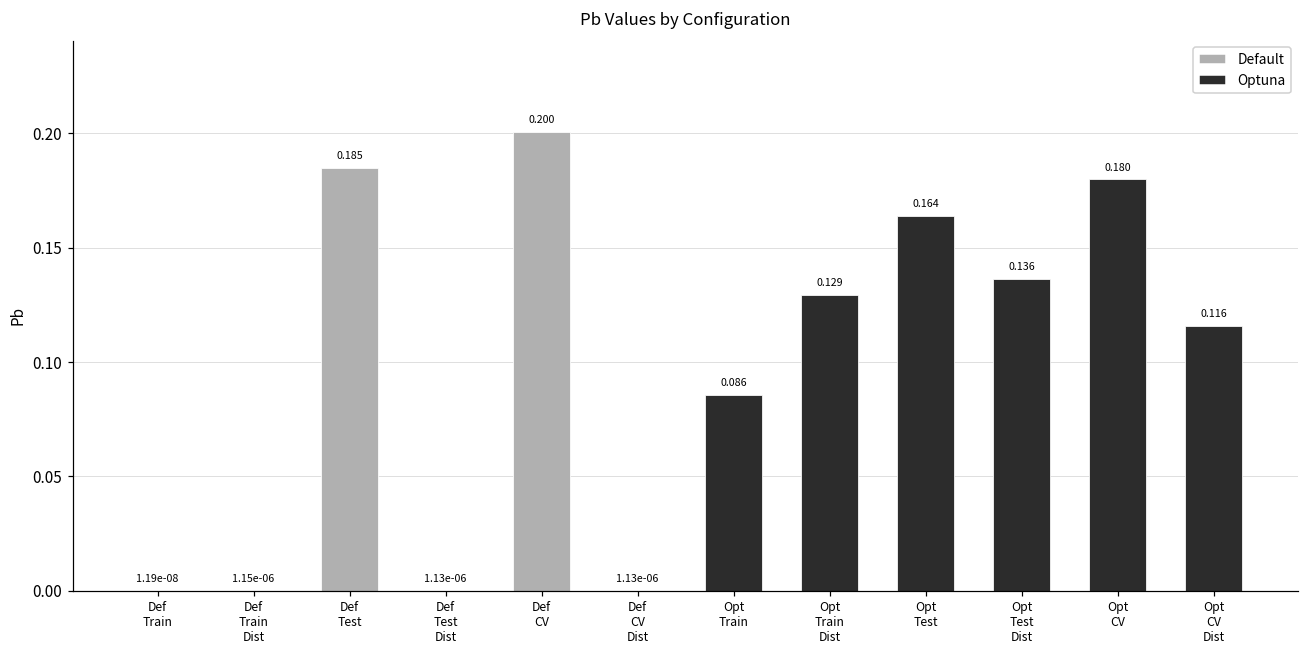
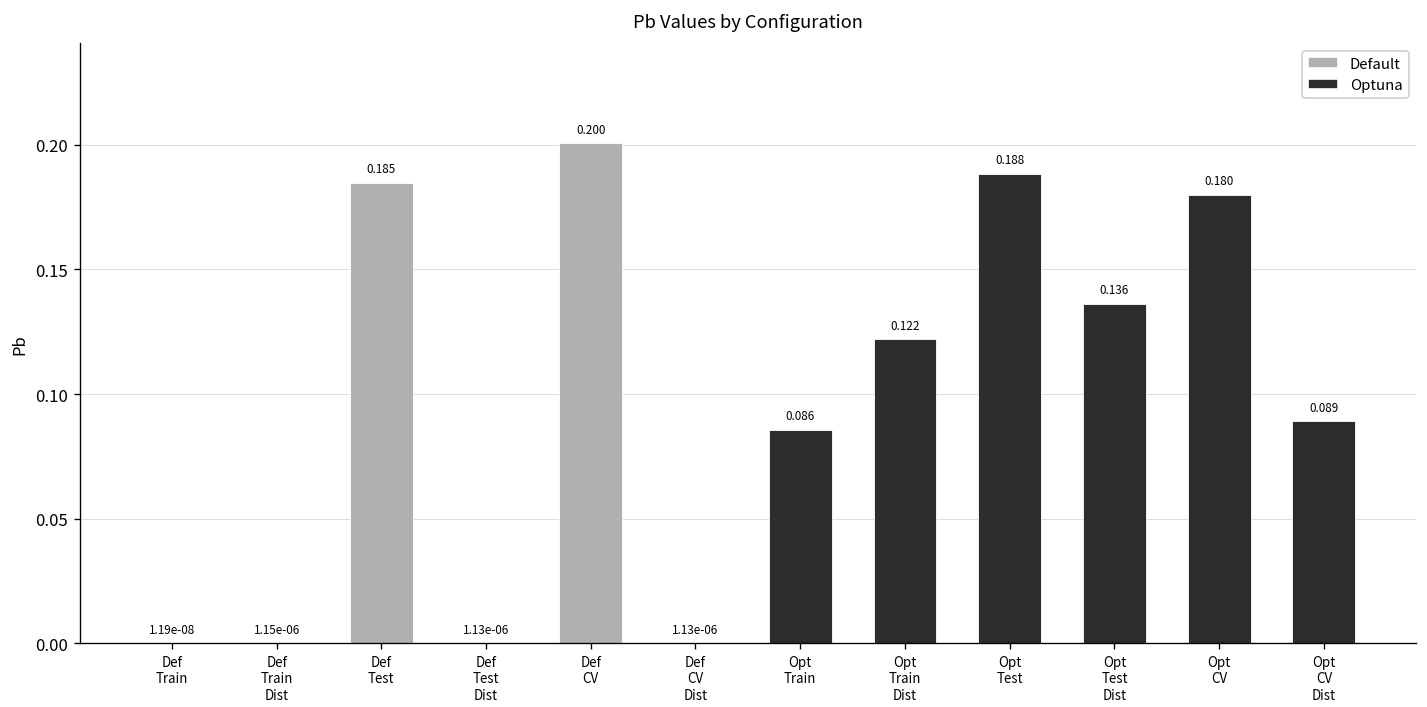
Opt Train Dist: 0.129 -> 0.122
Opt Test: 0.164 -> 0.188
Opt CV Dist: 0.116 -> 0.089
